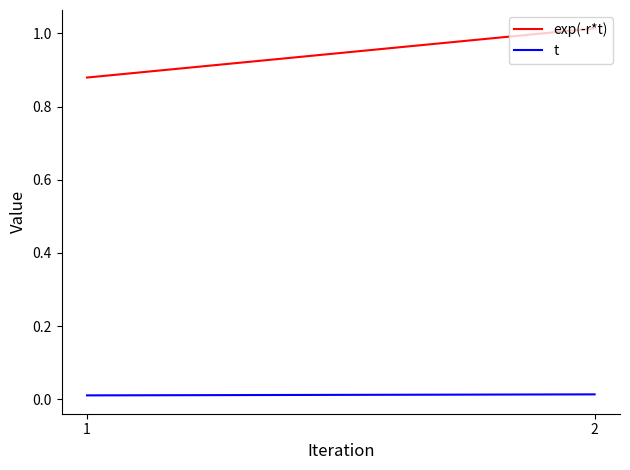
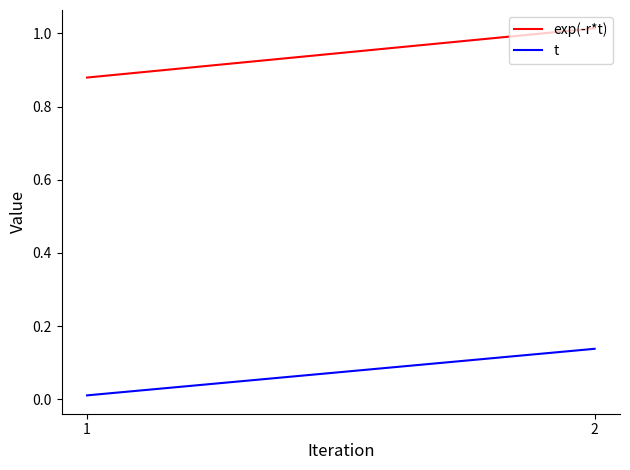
t, 2: 0.01 -> 0.14
